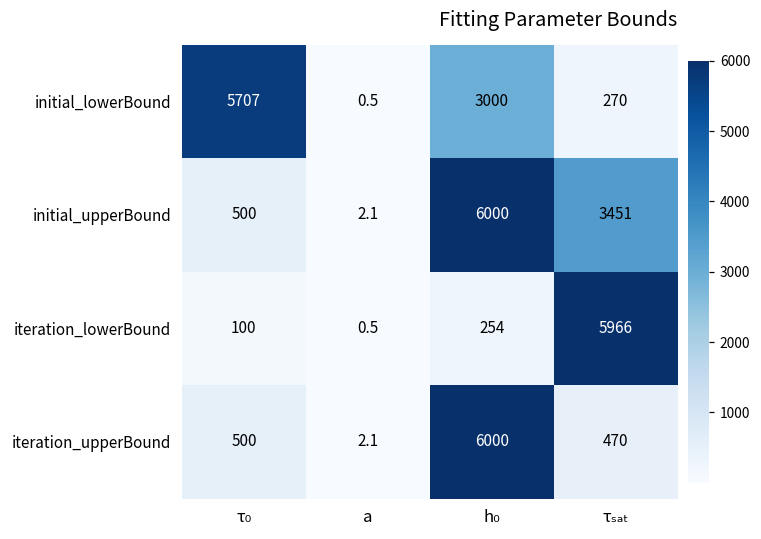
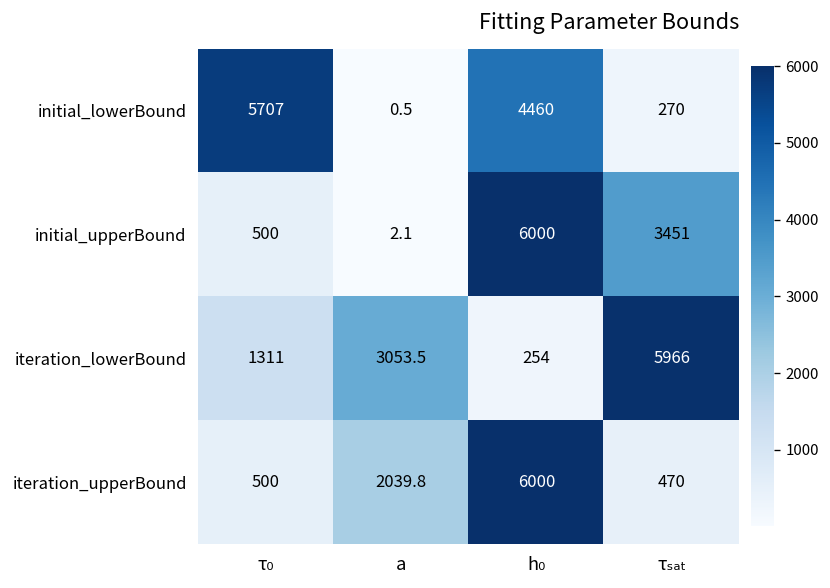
initial_lowerBound, h₀: 3000 -> 4460
iteration_lowerBound, τ₀: 100 -> 1311
iteration_lowerBound, a: 0.5 -> 3053.5
iteration_upperBound, a: 2.1 -> 2039.8
